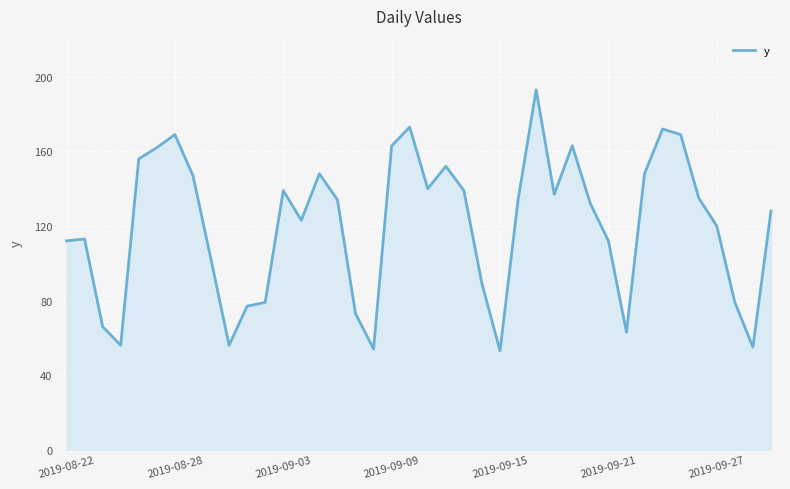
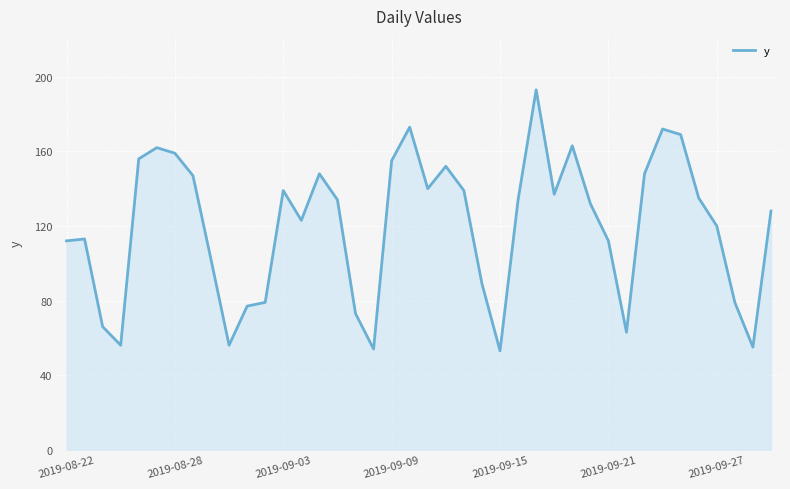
2019-08-28: 169 -> 159
2019-09-09: 163 -> 155
